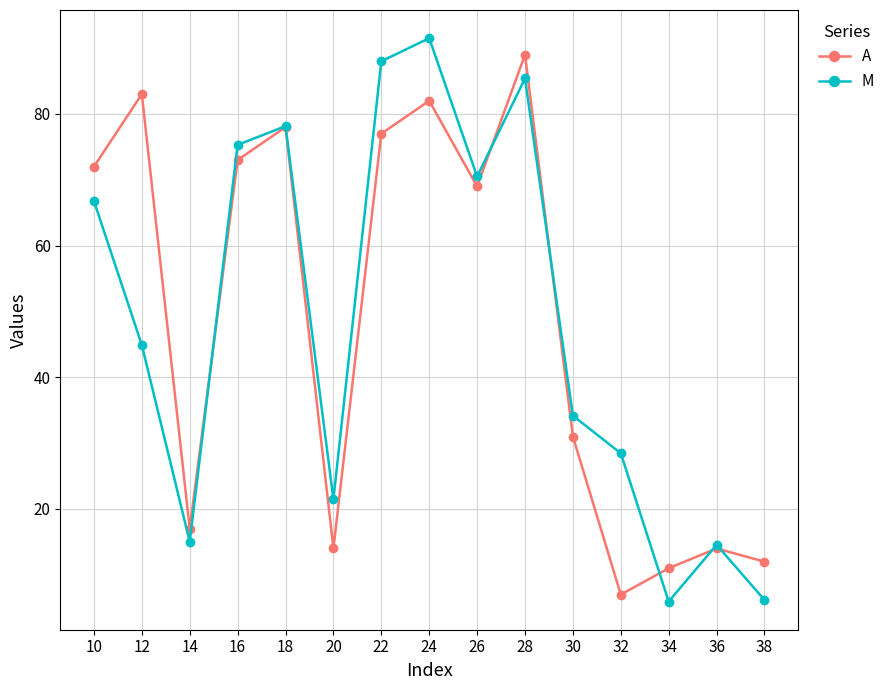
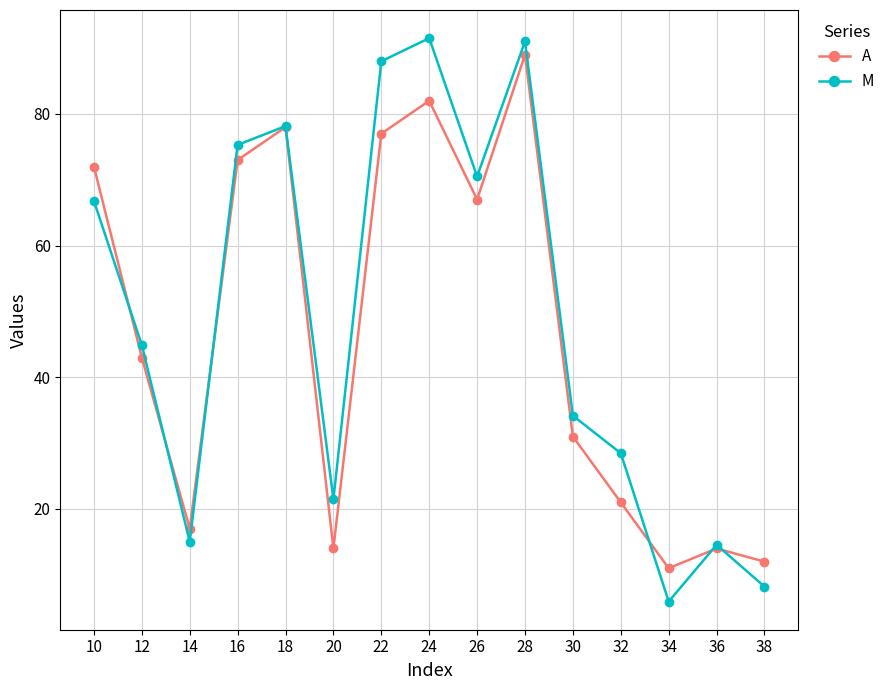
A, 12: 83 -> 43
A, 26: 69 -> 67
M, 28: 85 -> 91
A, 32: 7 -> 21
M, 38: 6 -> 8
